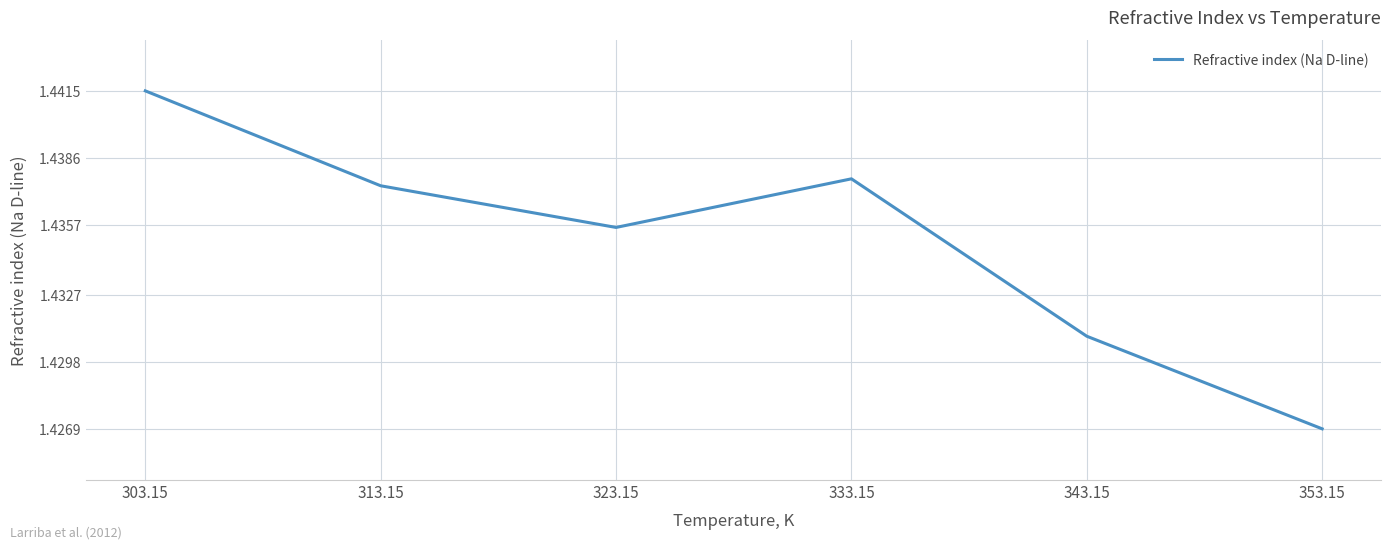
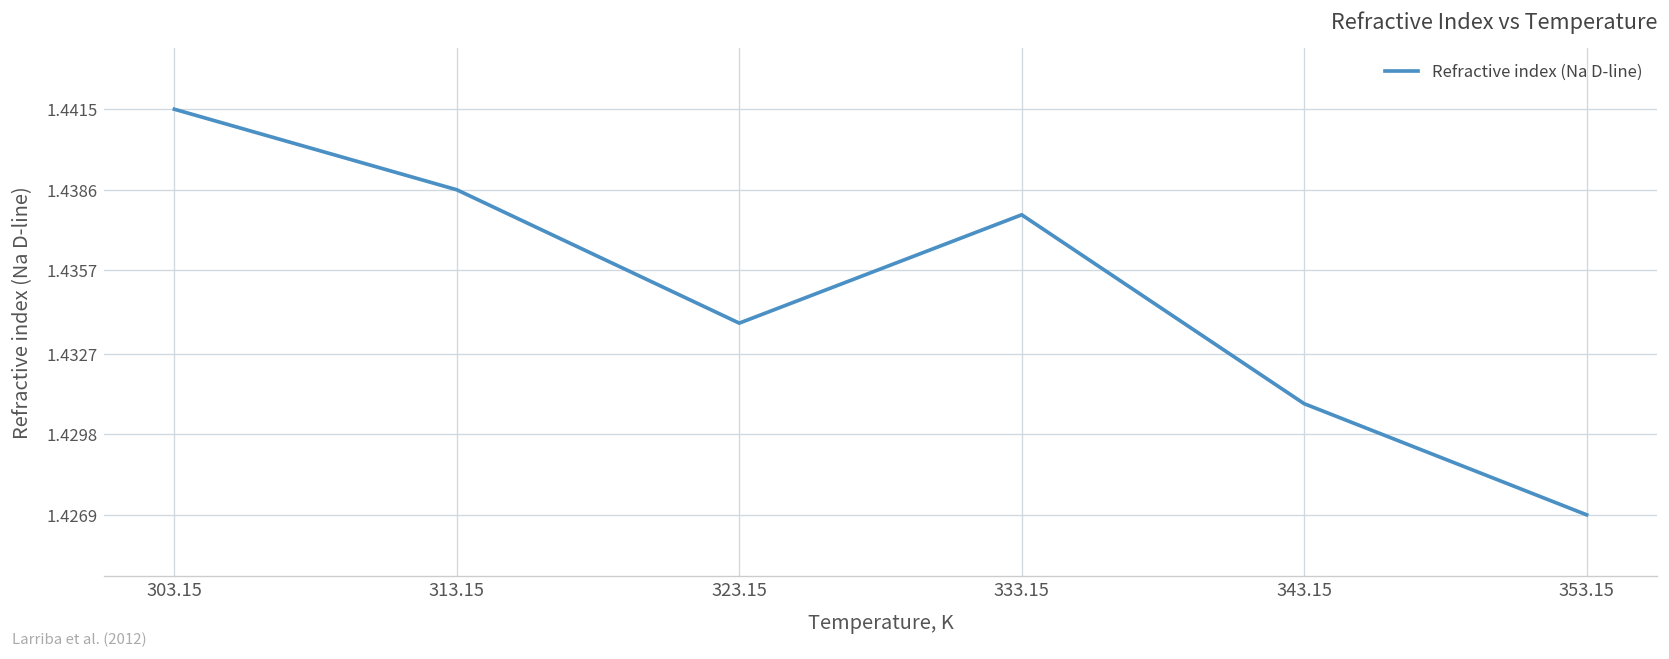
313.15: 1.4374 -> 1.4386
323.15: 1.4356 -> 1.4338
